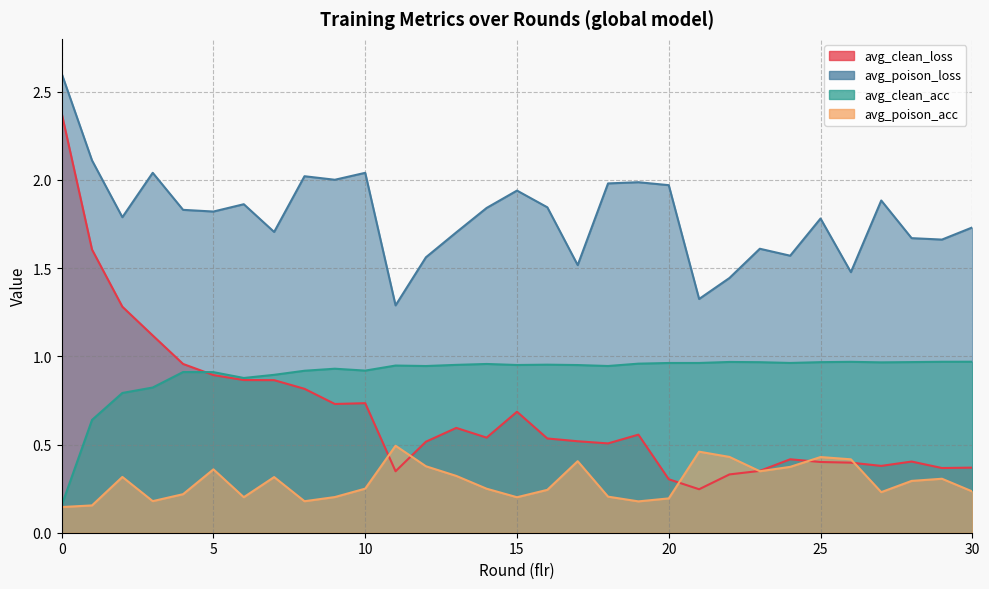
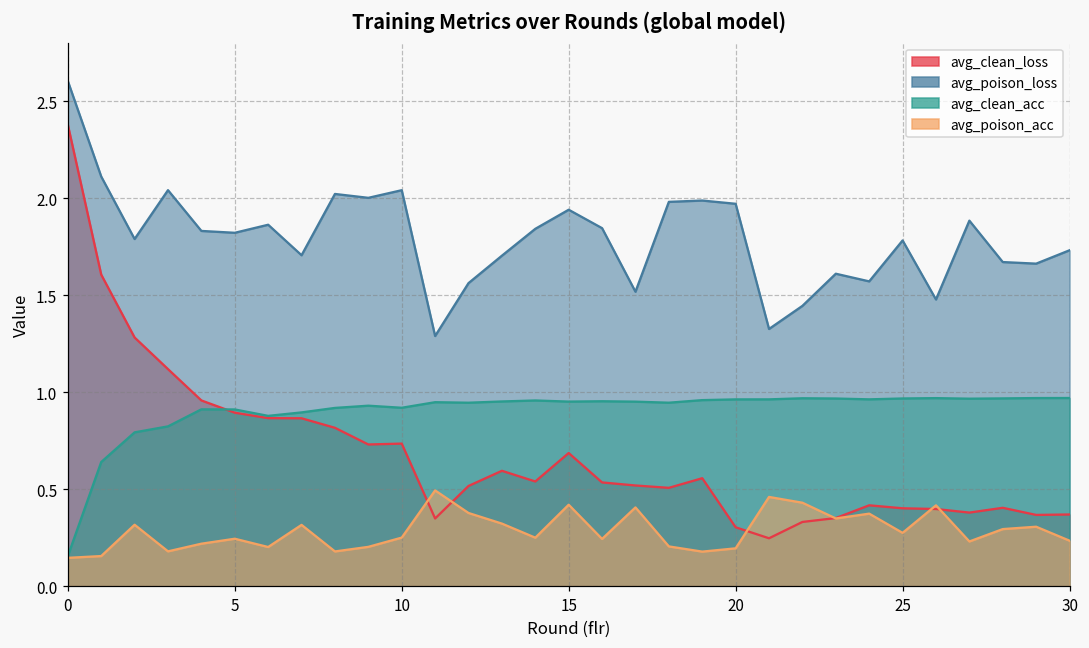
avg_poison_acc, 5: 0.36 -> 0.24
avg_poison_acc, 15: 0.20 -> 0.42
avg_poison_acc, 25: 0.43 -> 0.27
